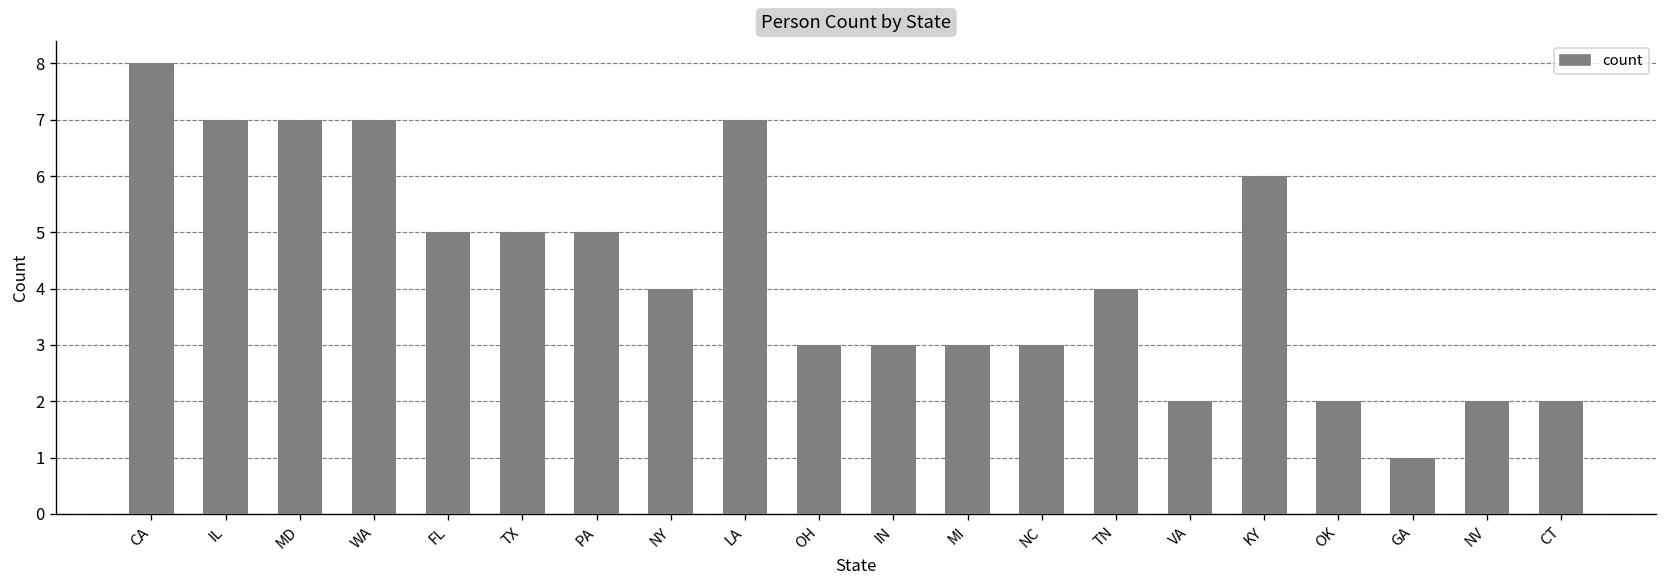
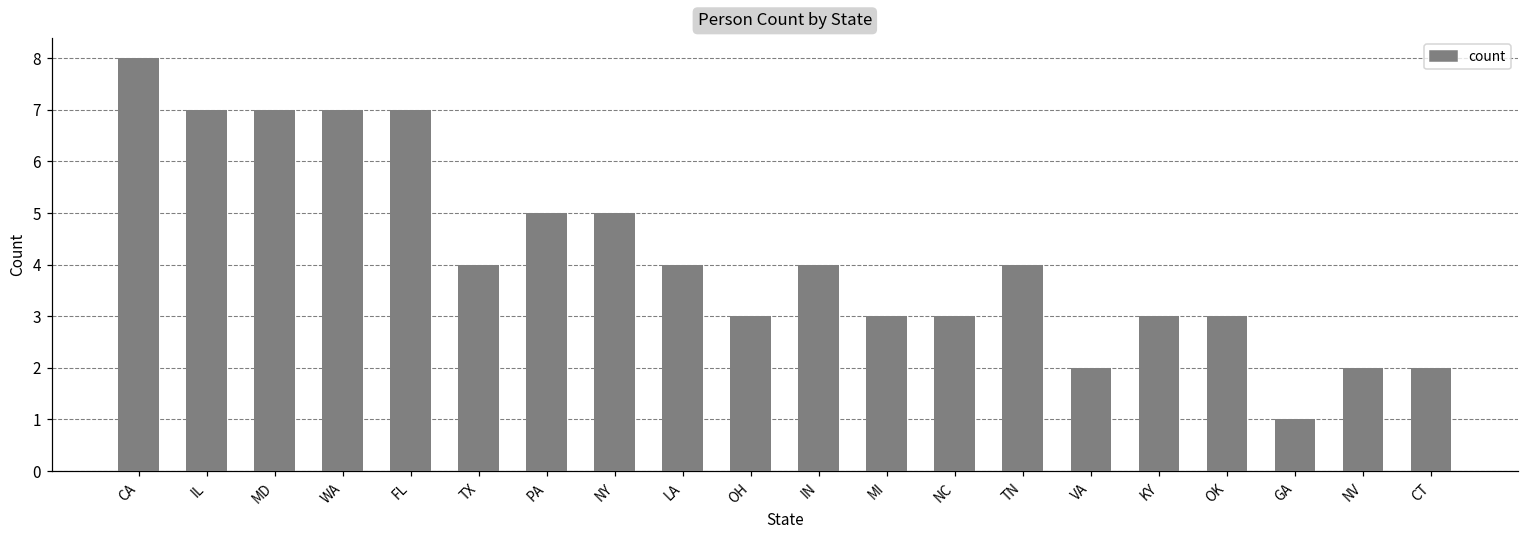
FL: 5 -> 7
TX: 5 -> 4
NY: 4 -> 5
LA: 7 -> 4
IN: 3 -> 4
KY: 6 -> 3
OK: 2 -> 3
